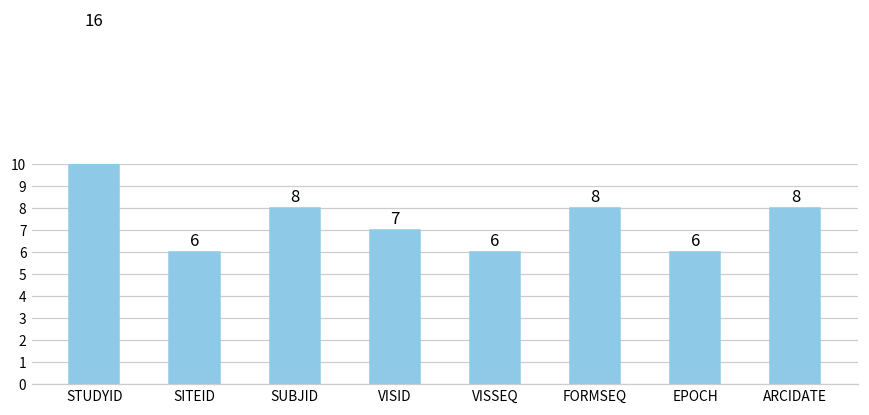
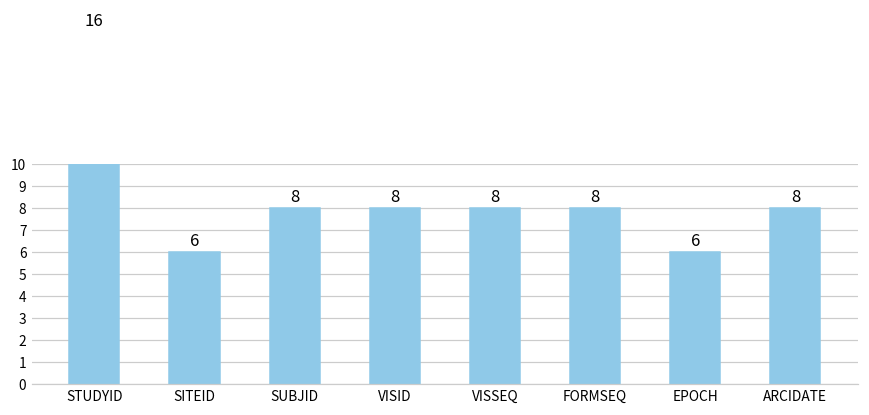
VISID: 7 -> 8
VISSEQ: 6 -> 8
